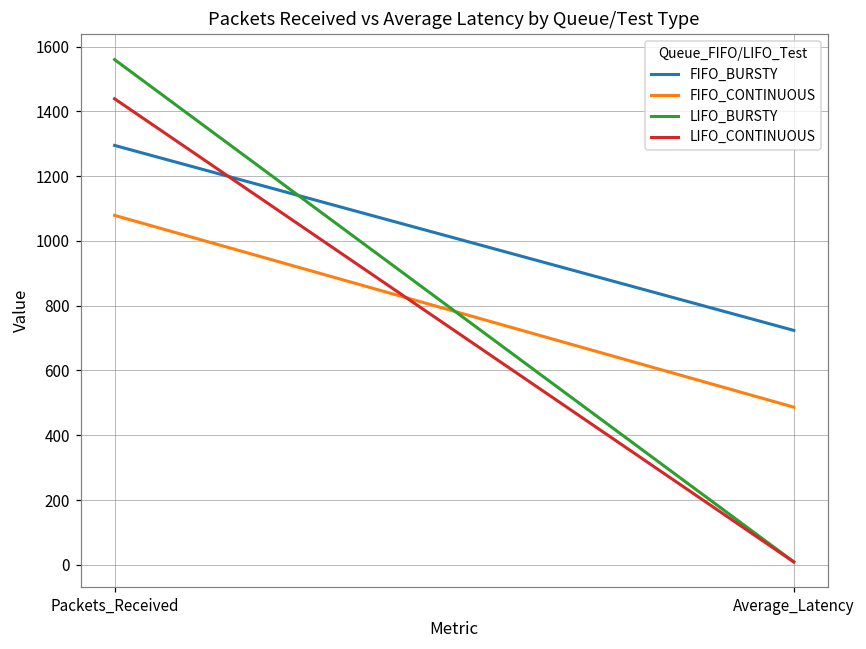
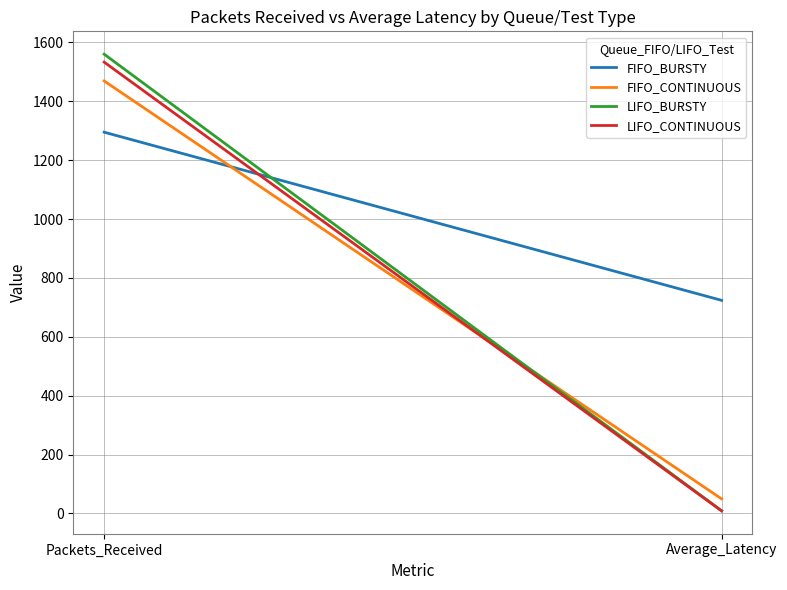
FIFO_CONTINUOUS, Packets_Received: 1080 -> 1470
LIFO_CONTINUOUS, Packets_Received: 1440 -> 1530
FIFO_CONTINUOUS, Average_Latency: 490 -> 50
